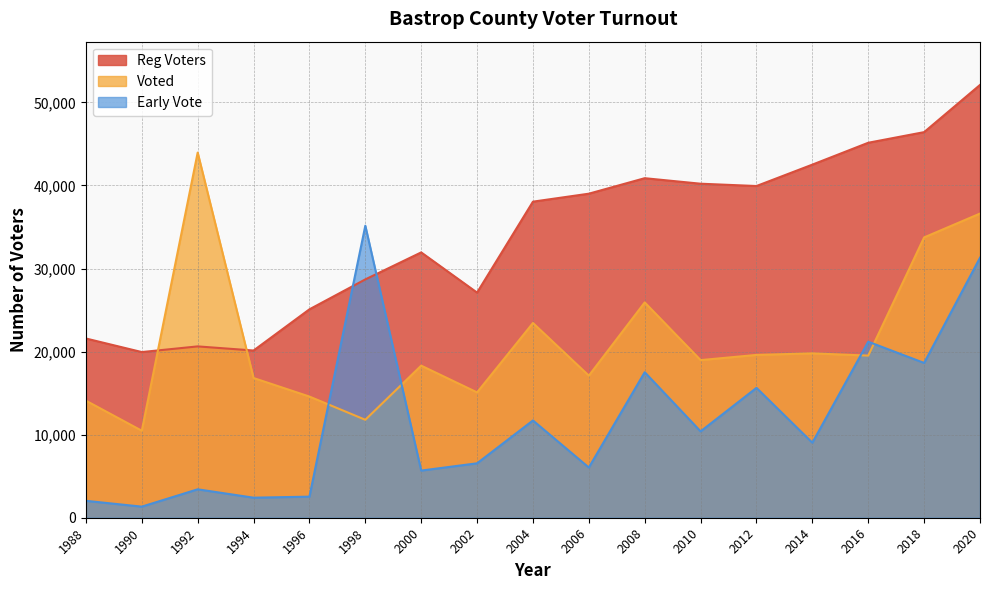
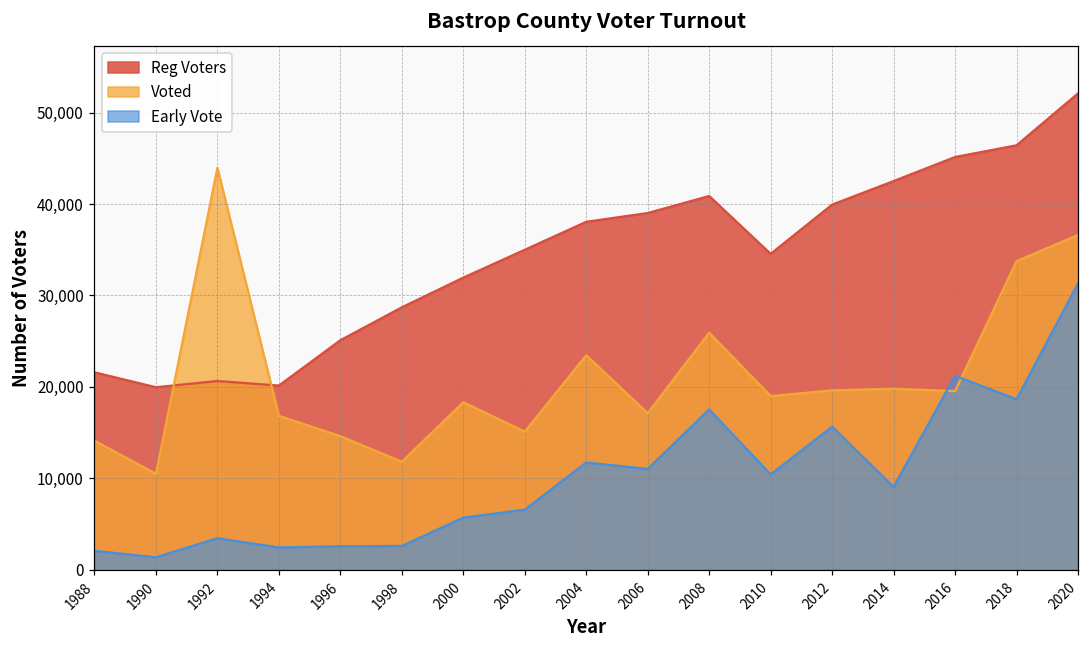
Early Vote, 1998: 35,000 -> 3,000
Reg Voters, 2002: 27,000 -> 35,000
Early Vote, 2006: 6,000 -> 11,000
Reg Voters, 2010: 40,000 -> 35,000
